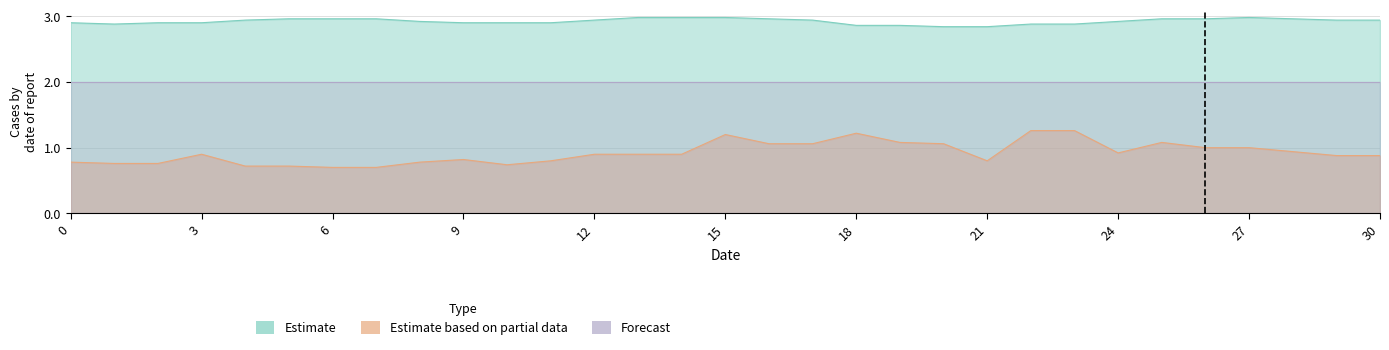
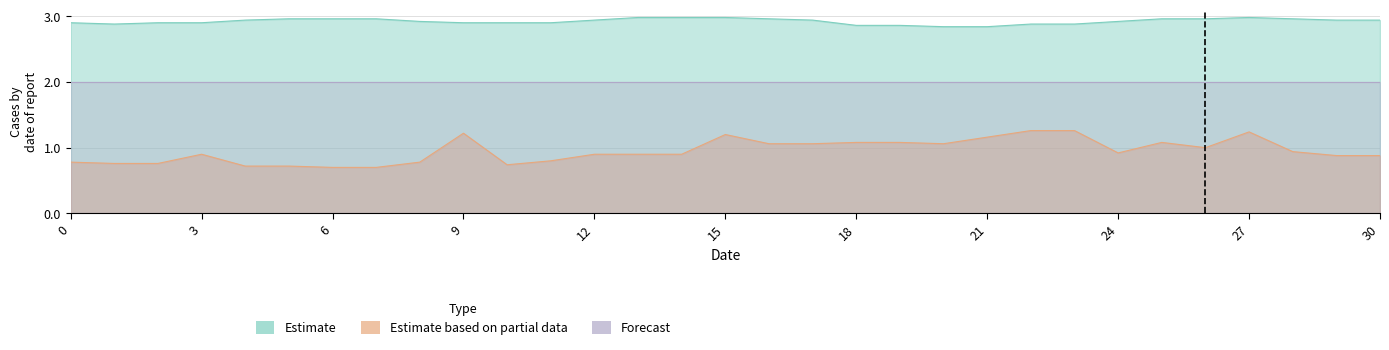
Estimate based on partial data, 9: 0.8 -> 1.2
Estimate based on partial data, 18: 1.2 -> 1.1
Estimate based on partial data, 21: 0.8 -> 1.2
Estimate based on partial data, 27: 1.0 -> 1.2
